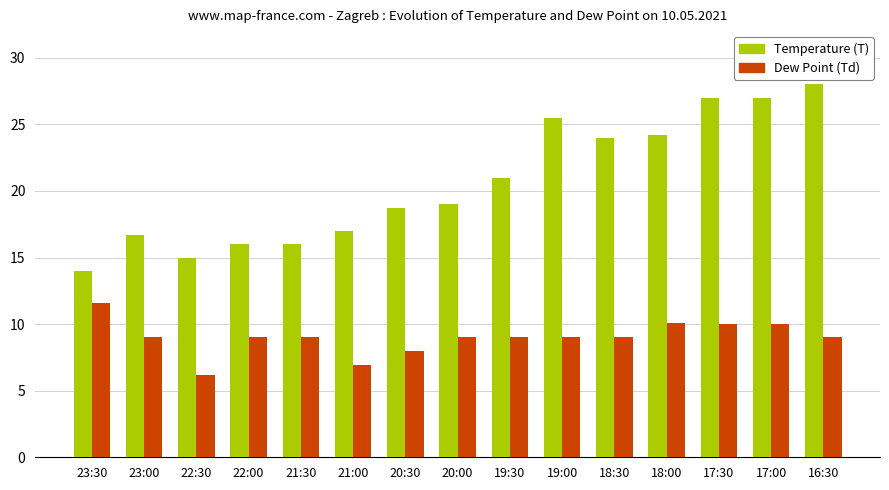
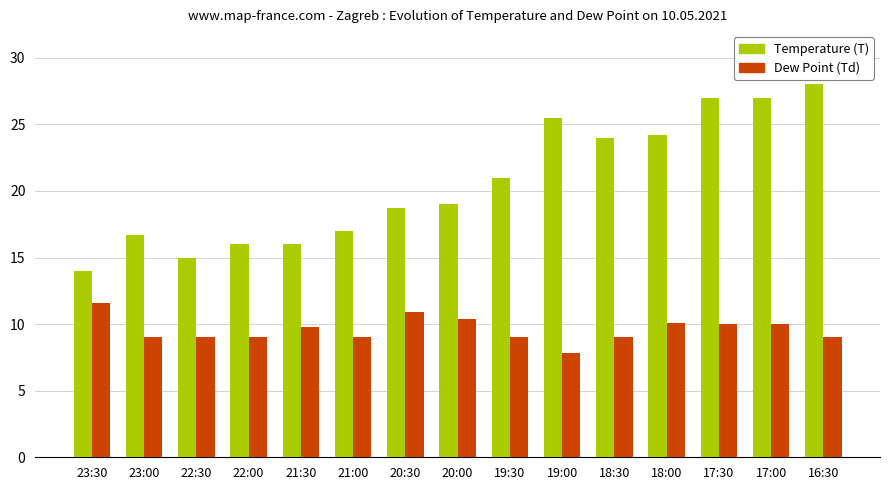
Dew Point (Td), 22:30: 6.2 -> 9.0
Dew Point (Td), 21:30: 9.0 -> 9.8
Dew Point (Td), 21:00: 6.9 -> 9.0
Dew Point (Td), 20:30: 8.0 -> 10.9
Dew Point (Td), 20:00: 9.0 -> 10.4
Dew Point (Td), 19:00: 9.0 -> 7.8
